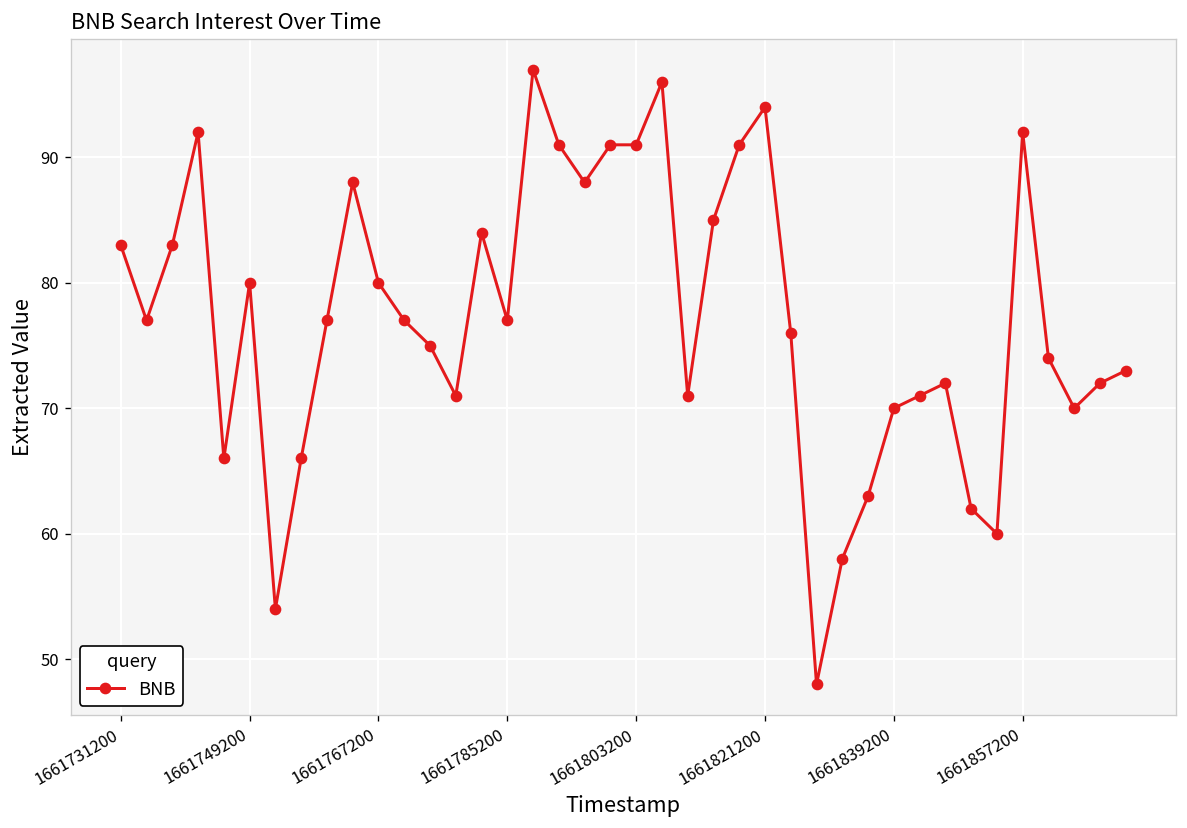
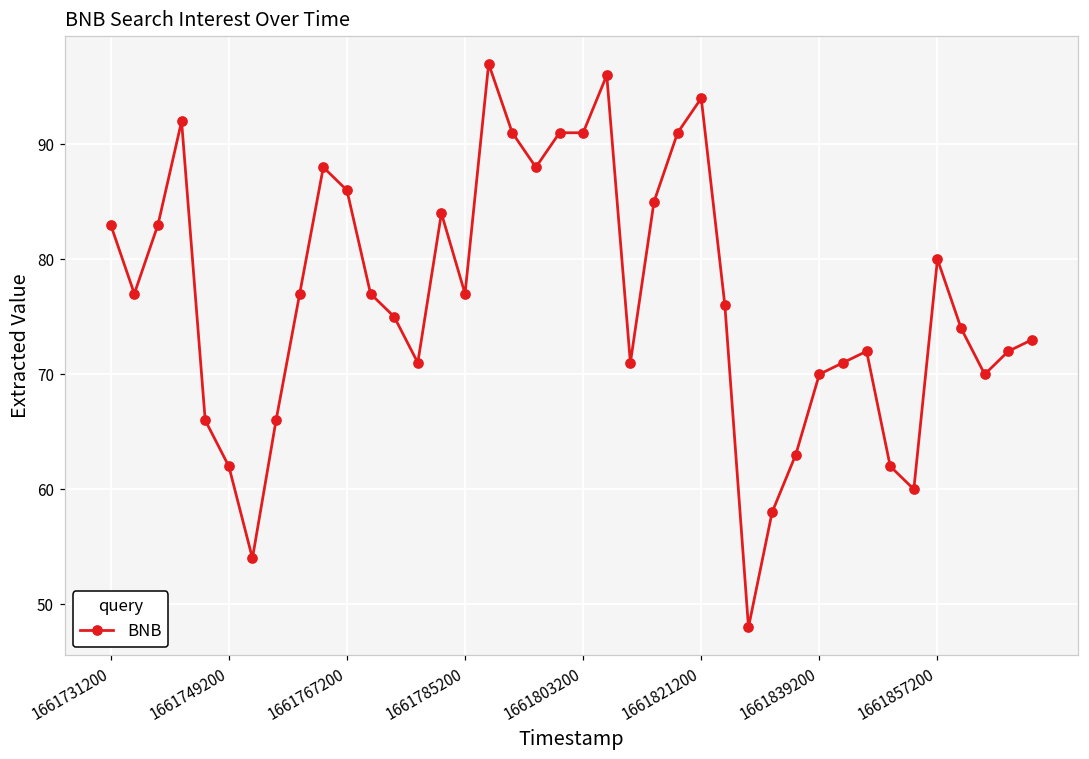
1661749200: 80 -> 62
1661767200: 80 -> 86
1661857200: 92 -> 80
